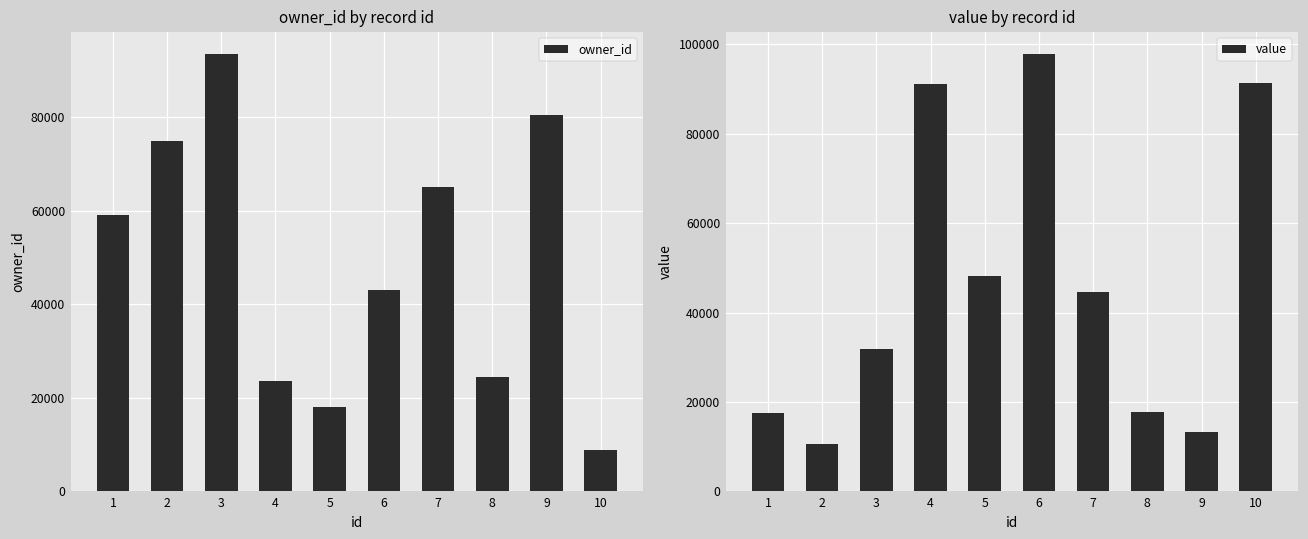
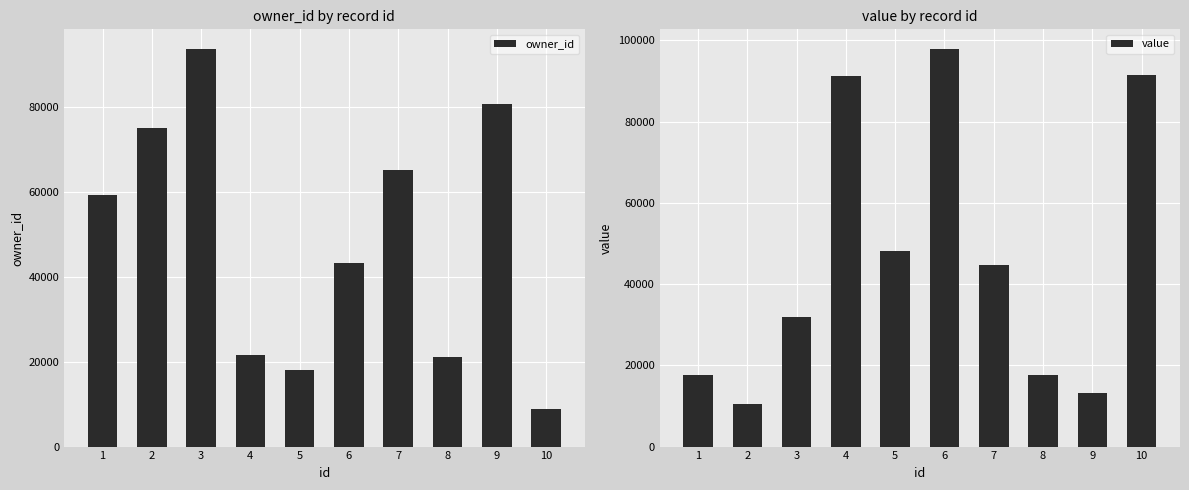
owner_id by record id, 4: 24000 -> 22000
owner_id by record id, 8: 24000 -> 21000
